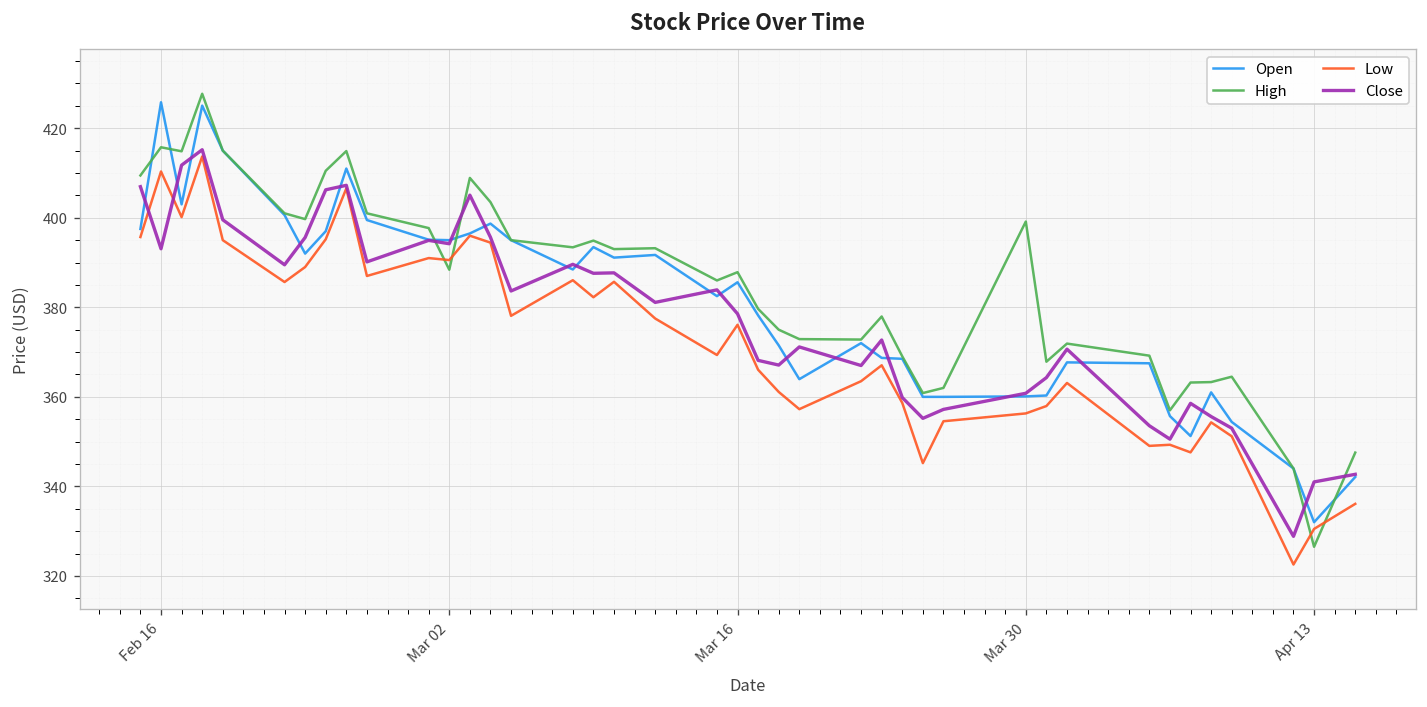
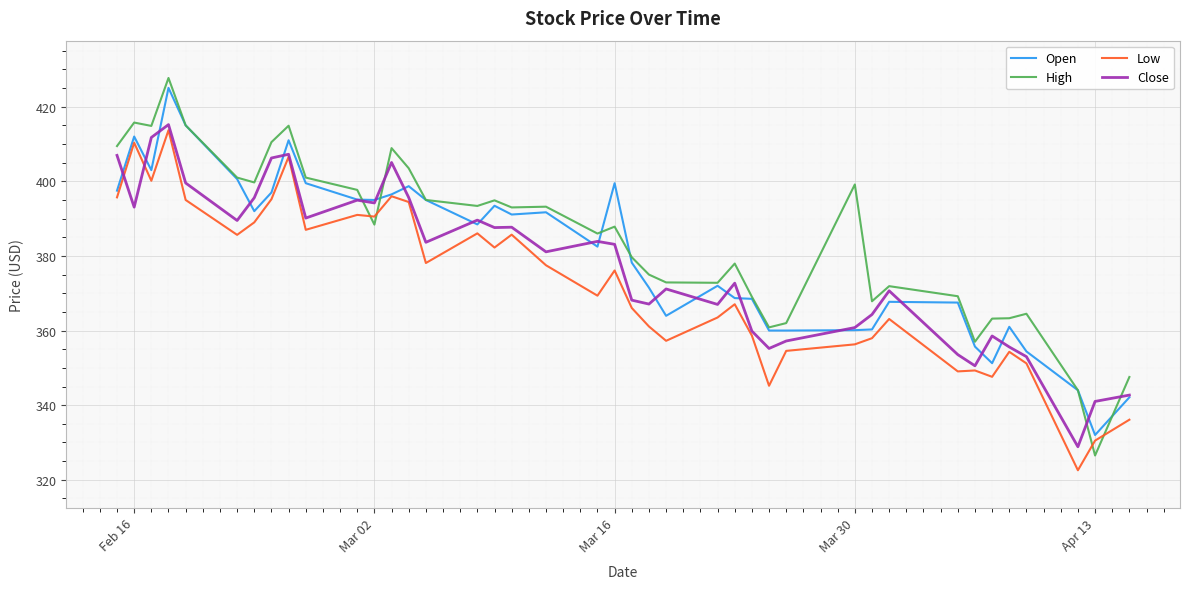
Open, Feb 16: 426 -> 412
Open, Mar 16: 386 -> 399
Close, Mar 16: 379 -> 383
